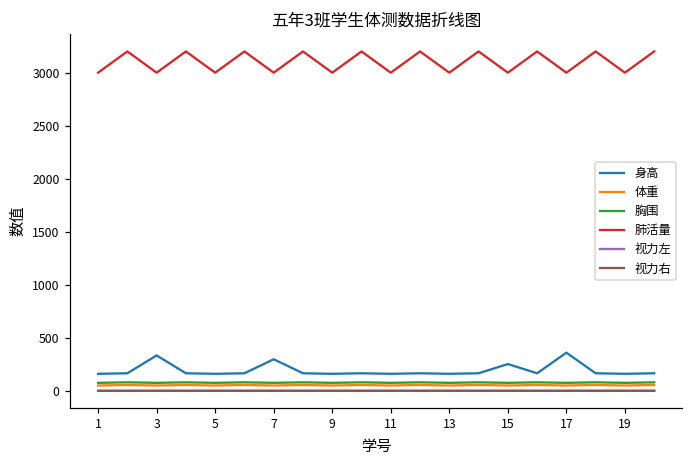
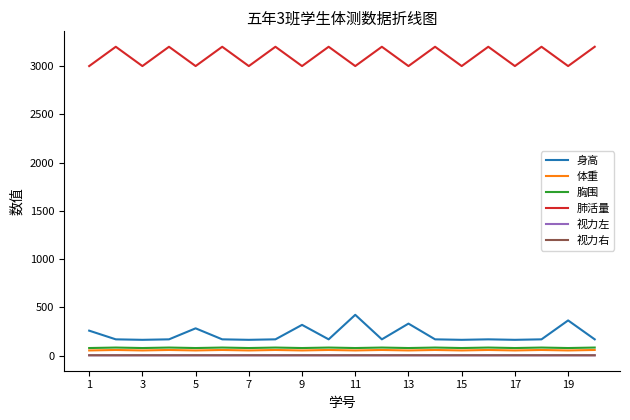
身高, 1: 200 -> 300
身高, 3: 300 -> 200
身高, 5: 200 -> 300
身高, 7: 300 -> 200
身高, 9: 200 -> 300
身高, 11: 200 -> 400
身高, 13: 200 -> 300
身高, 15: 300 -> 200
身高, 17: 400 -> 200
身高, 19: 200 -> 400
